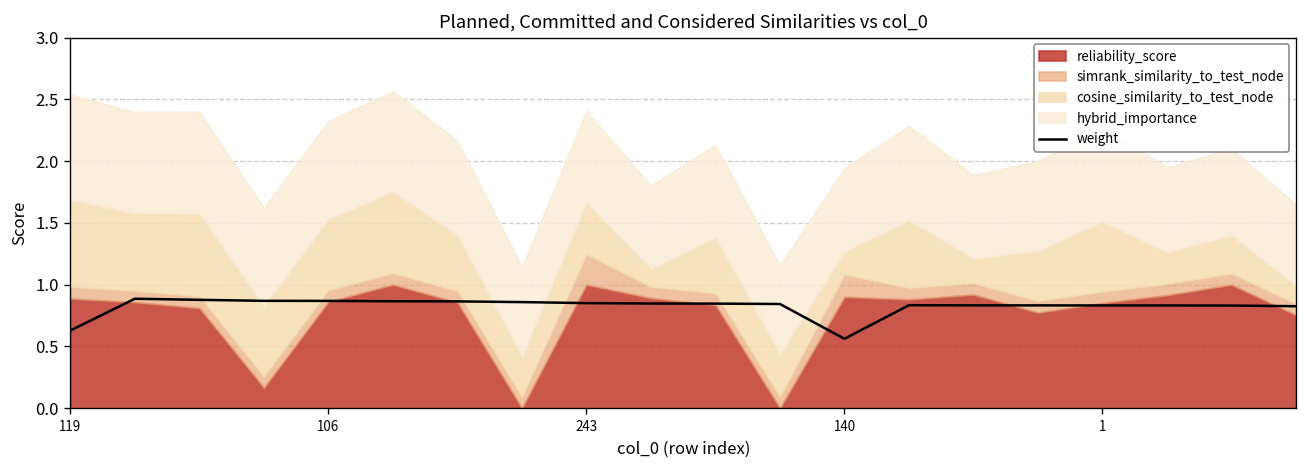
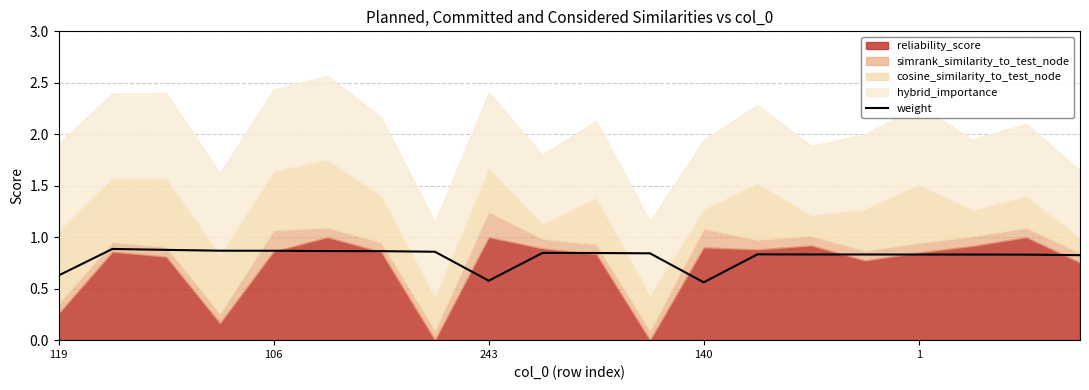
reliability_score, 119: 0.89 -> 0.26
simrank_similarity_to_test_node, 106: 0.09 -> 0.20
weight, 243: 0.85 -> 0.58
